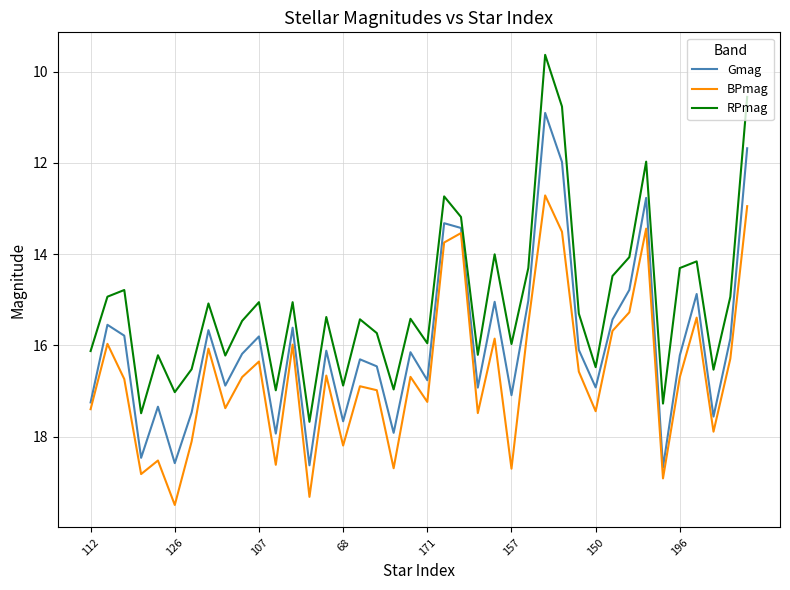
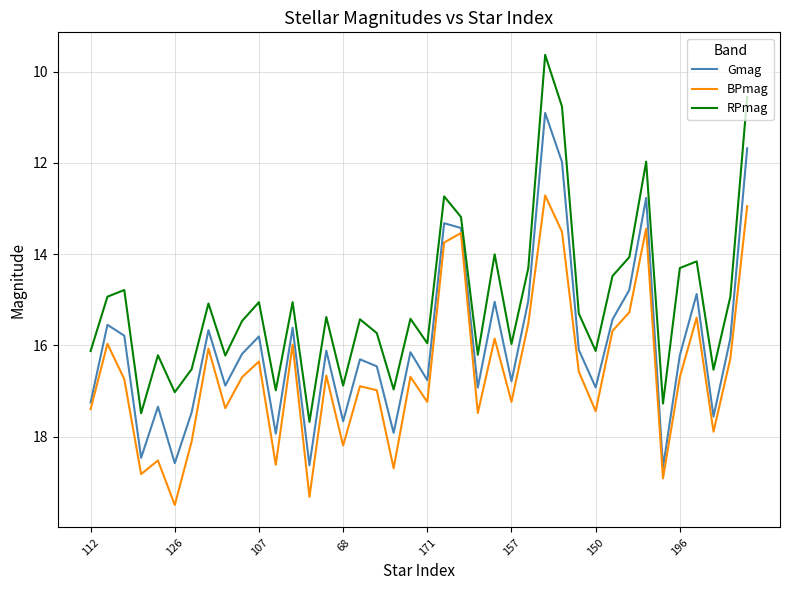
Gmag, 157: 17.1 -> 16.8
BPmag, 157: 18.7 -> 17.2
RPmag, 150: 16.5 -> 16.1
